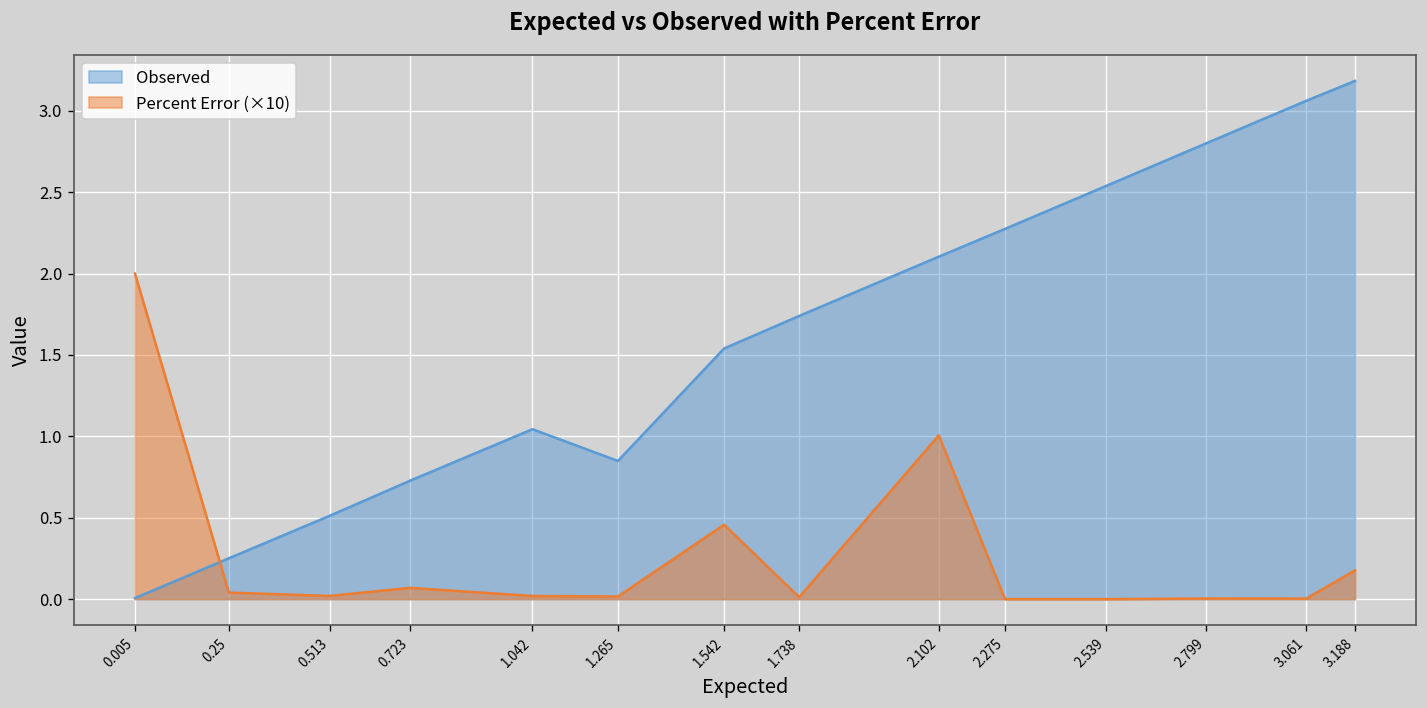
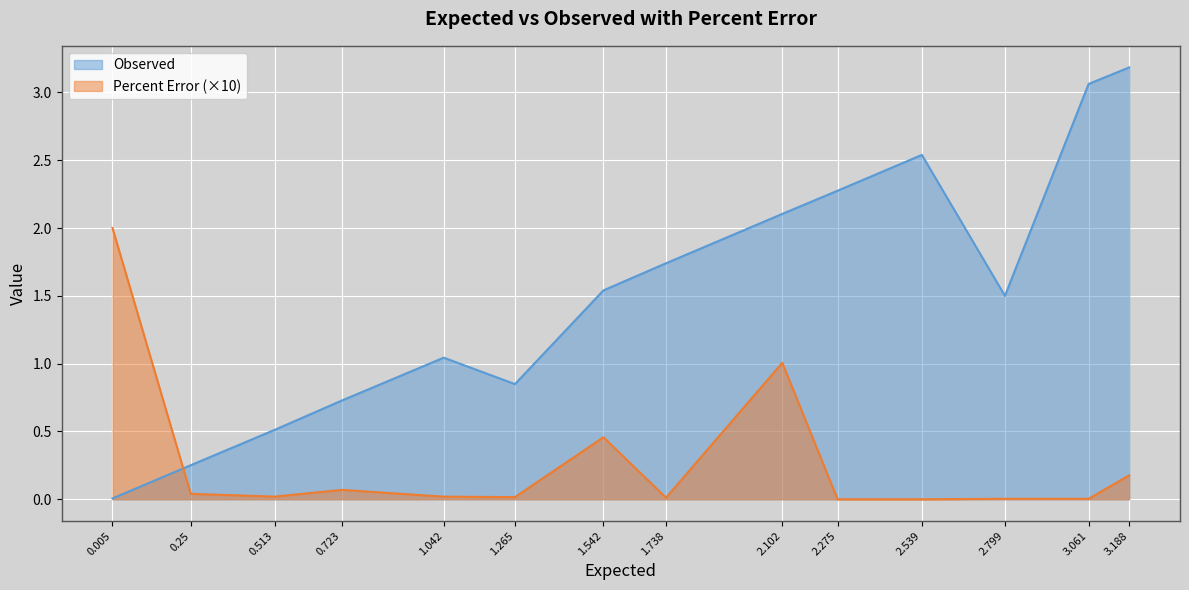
Observed, 2.799: 2.8 -> 1.5
